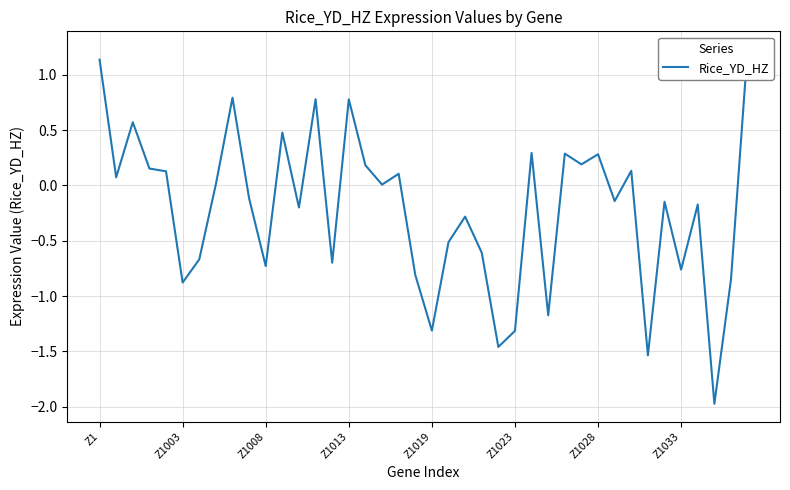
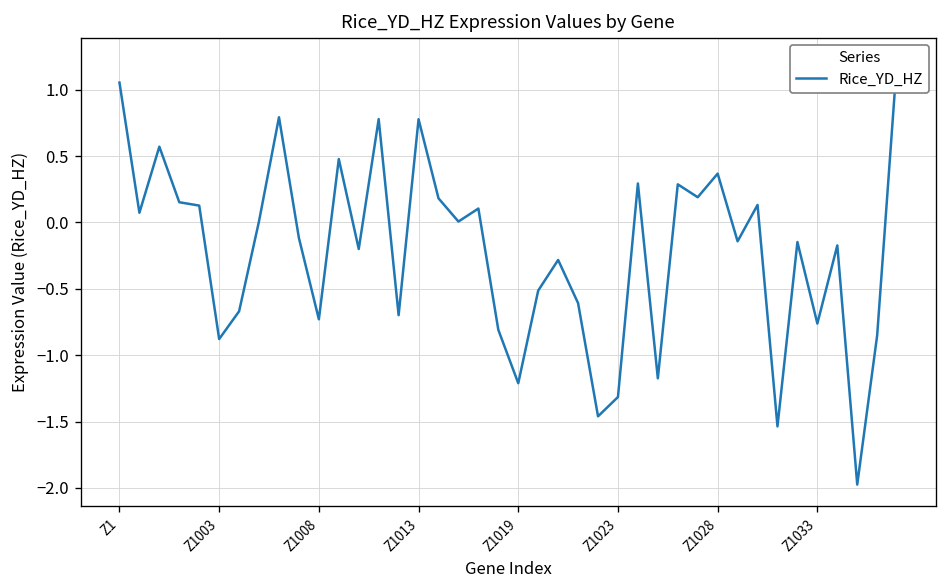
Z1: 1.14 -> 1.05
Z1019: -1.31 -> -1.21
Z1028: 0.28 -> 0.37
